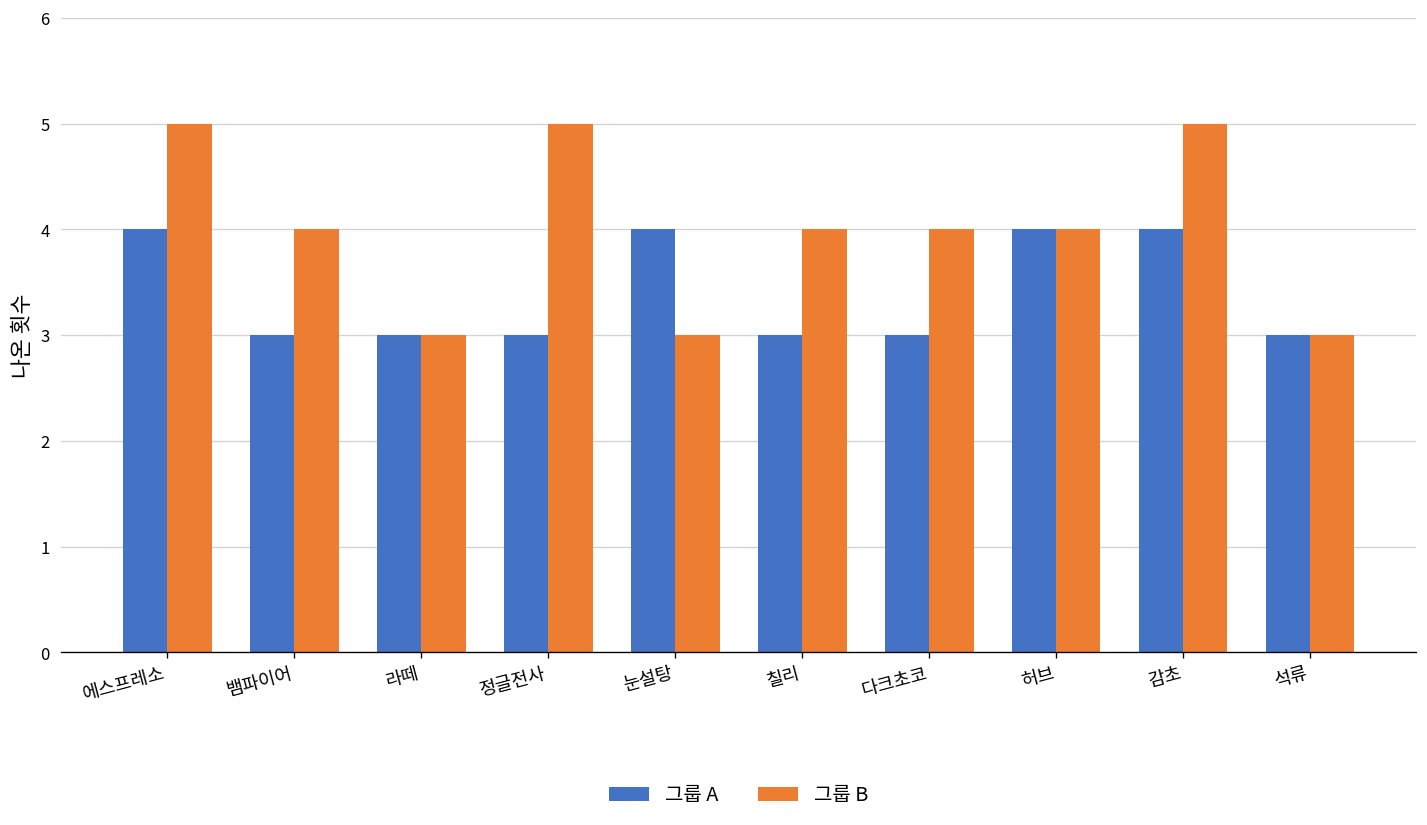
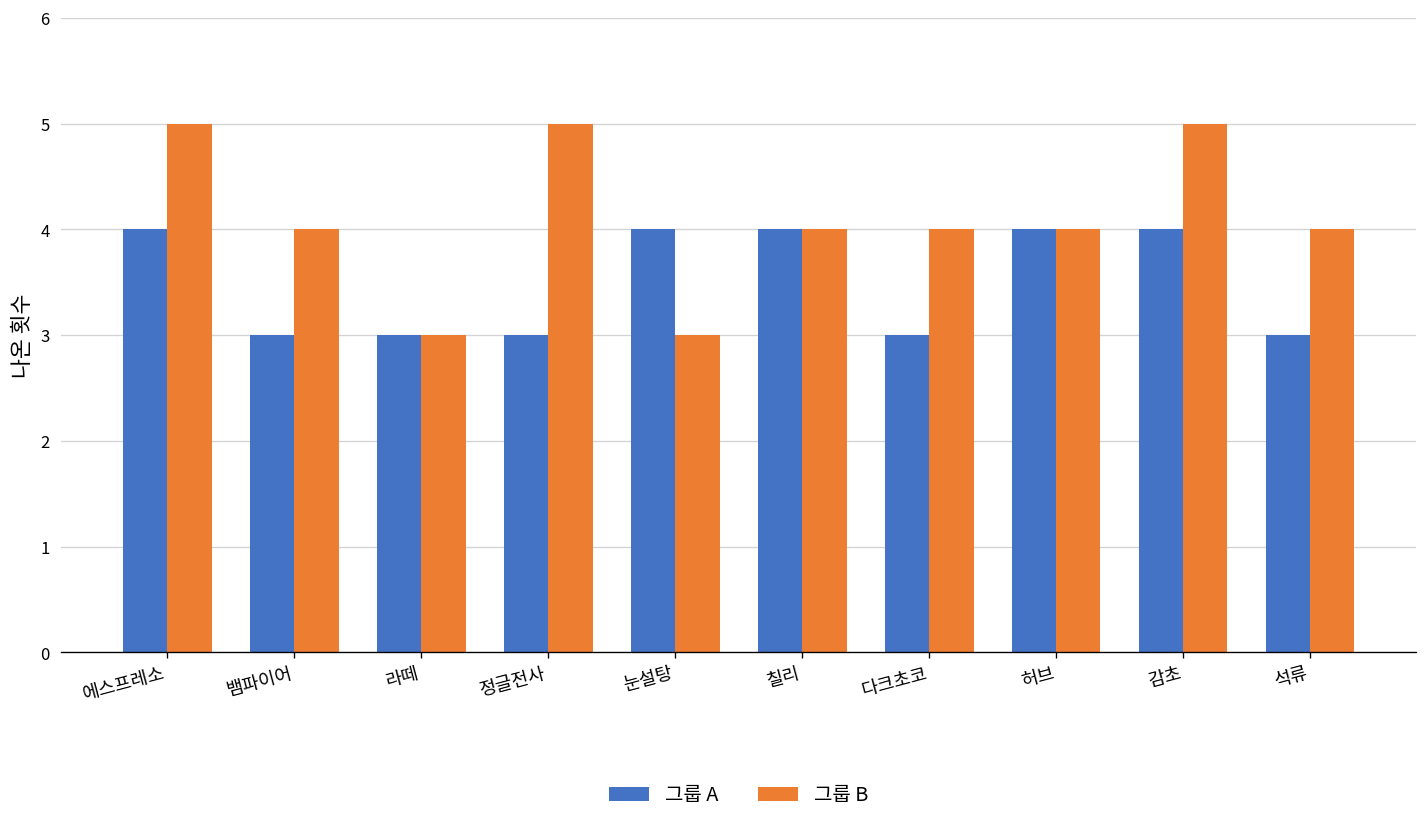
그룹 A, 칠리: 3 -> 4
그룹 B, 석류: 3 -> 4
